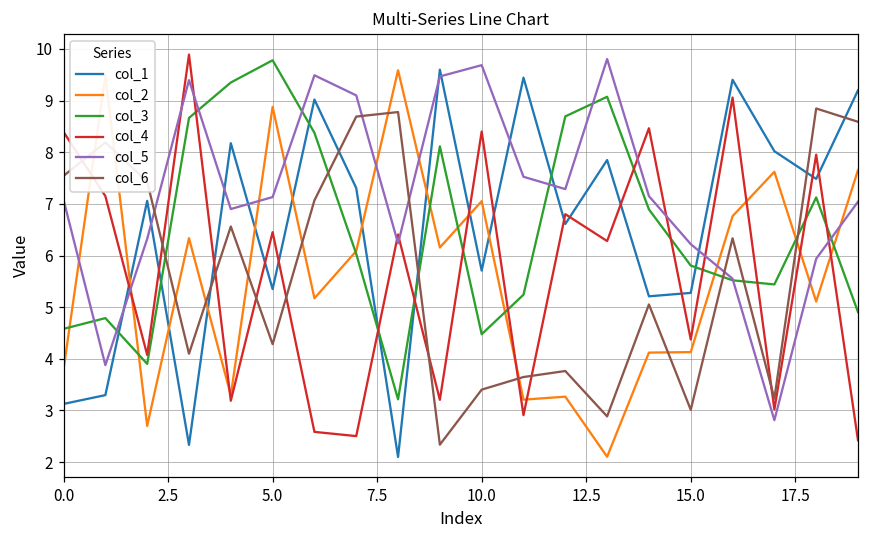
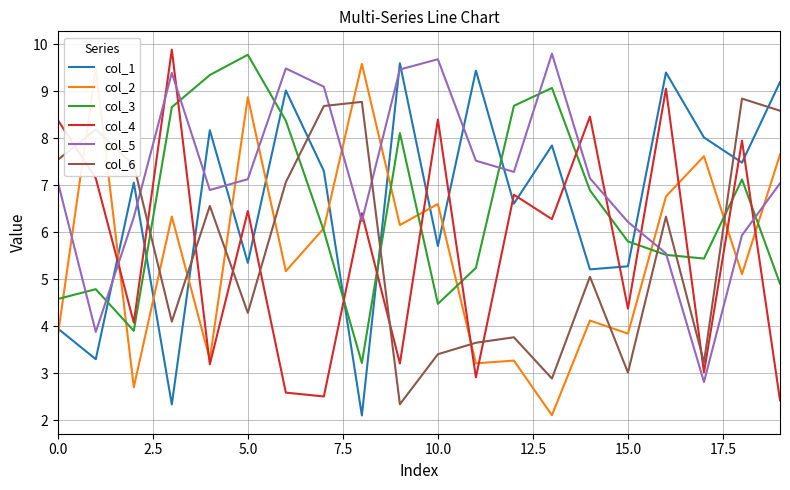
col_1, 0.0: 3.1 -> 4.0
col_2, 10.0: 7.1 -> 6.6
col_2, 15.0: 4.1 -> 3.8
